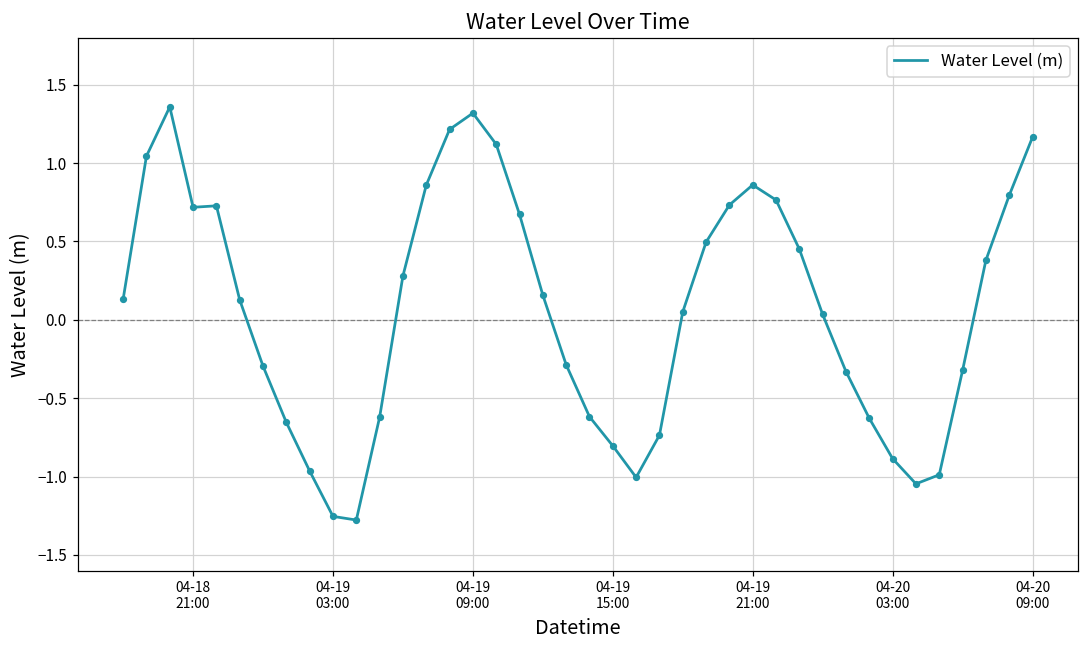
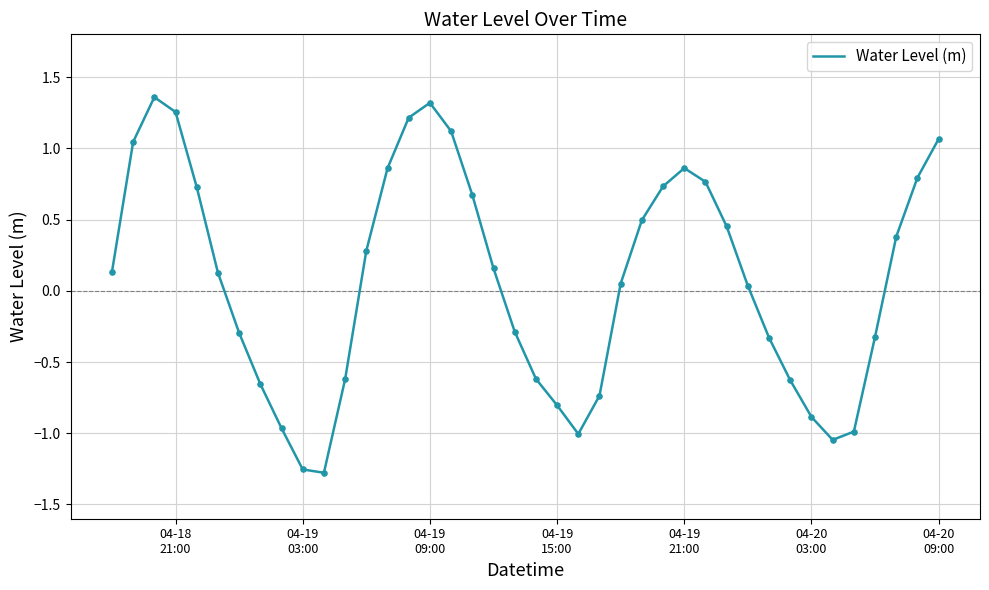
04-18 21:00: 0.72 -> 1.26
04-20 09:00: 1.17 -> 1.07
